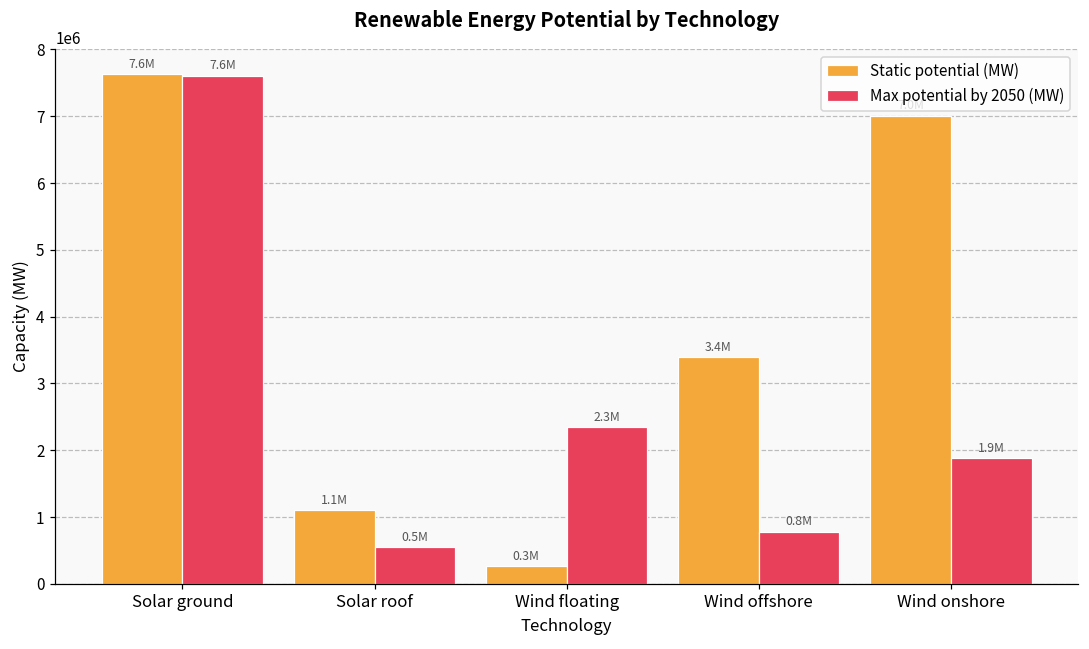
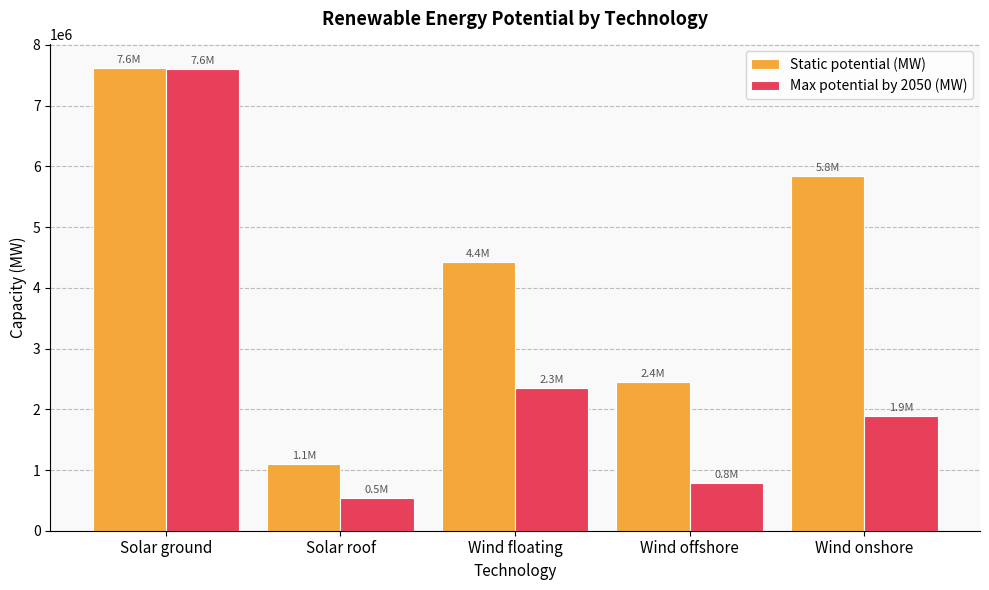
Static potential (MW), Wind floating: 0.3M -> 4.4M
Static potential (MW), Wind offshore: 3.4M -> 2.4M
Static potential (MW), Wind onshore: 7000000 -> 5800000
